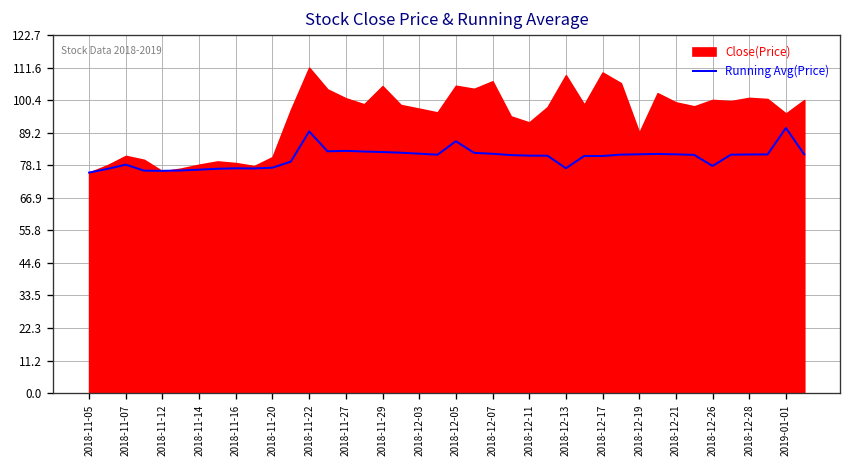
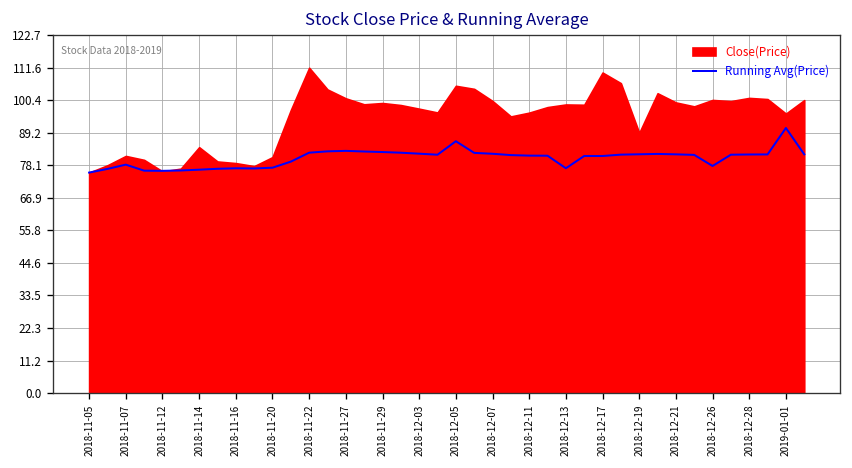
Close(Price), 2018-11-14: 78 -> 84
Running Avg(Price), 2018-11-22: 90 -> 82
Close(Price), 2018-11-29: 105 -> 99
Close(Price), 2018-12-07: 107 -> 100
Close(Price), 2018-12-11: 93 -> 96
Close(Price), 2018-12-13: 109 -> 99
